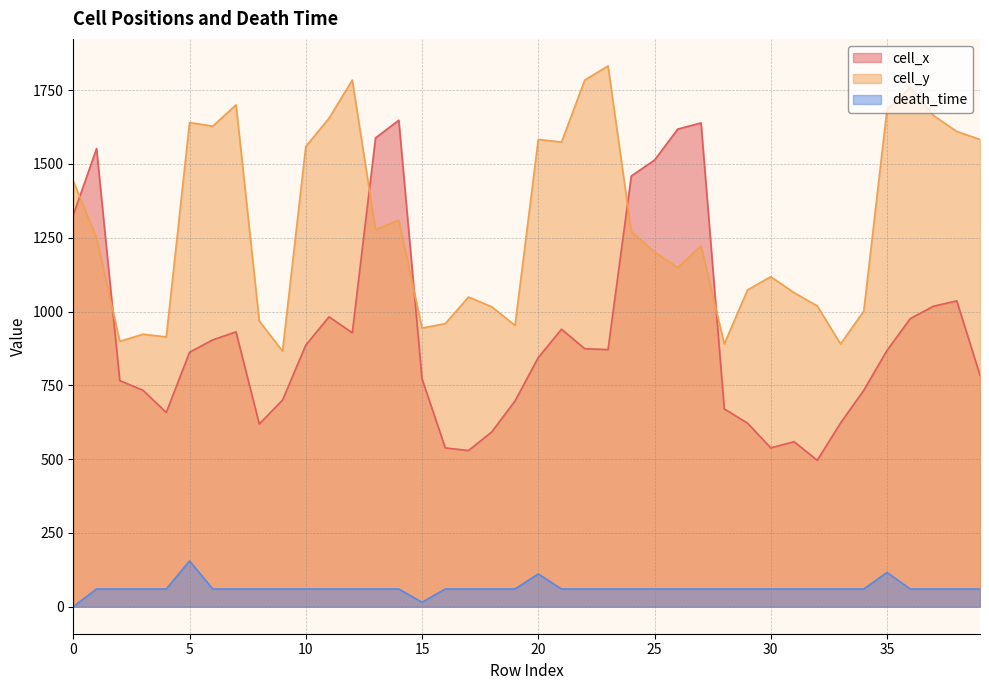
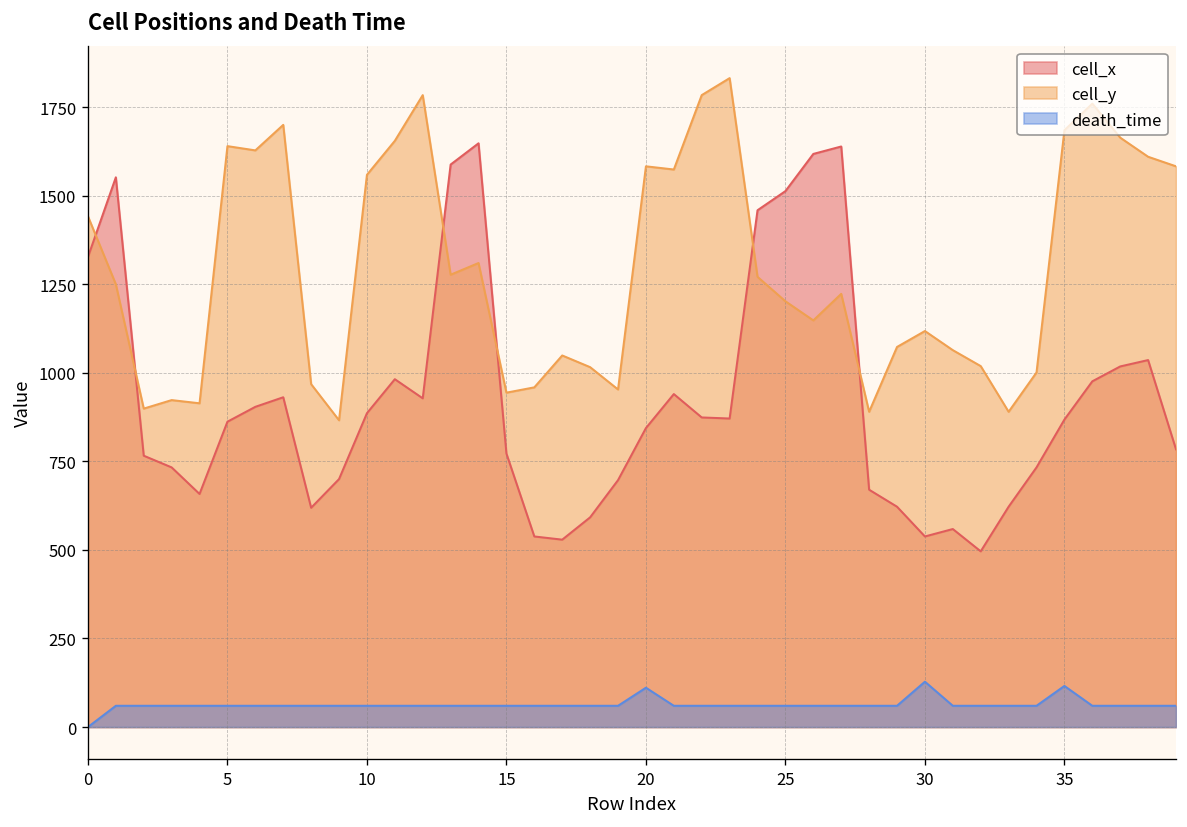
death_time, 5: 160 -> 60
death_time, 15: 20 -> 60
death_time, 30: 60 -> 130
